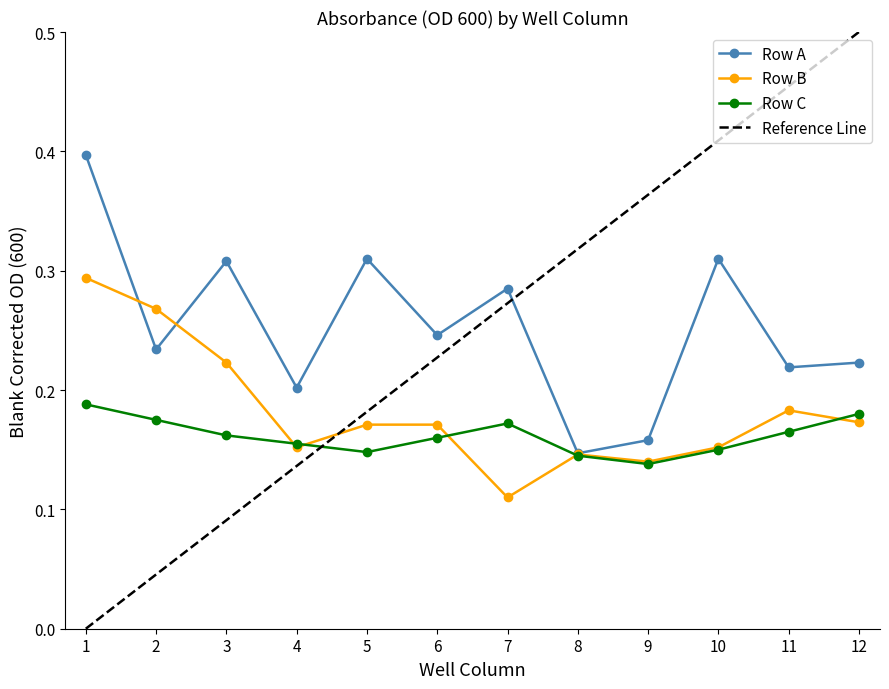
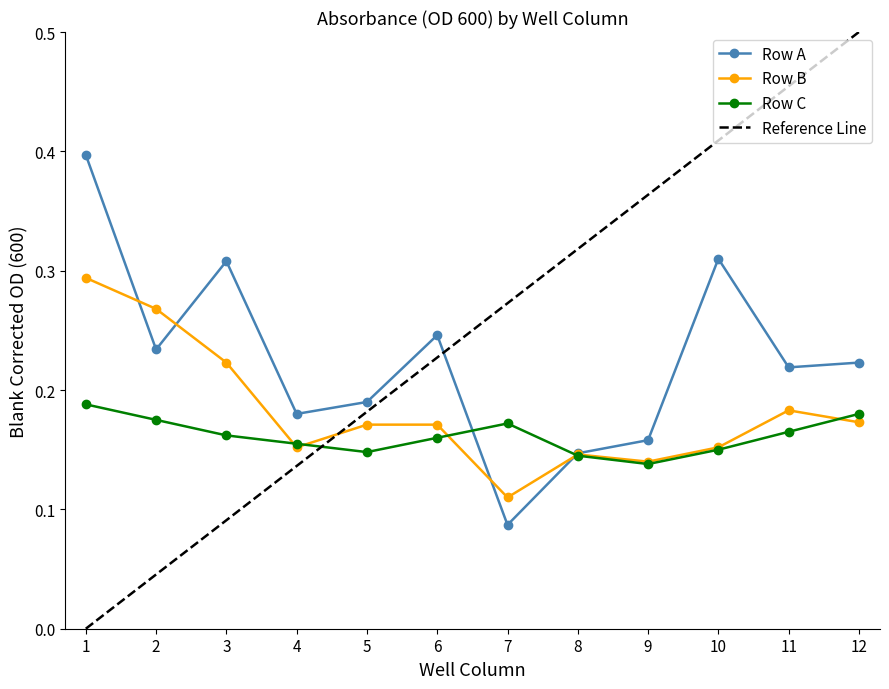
Row A, 4: 0.202 -> 0.180
Row A, 5: 0.31 -> 0.19
Row A, 7: 0.285 -> 0.087
